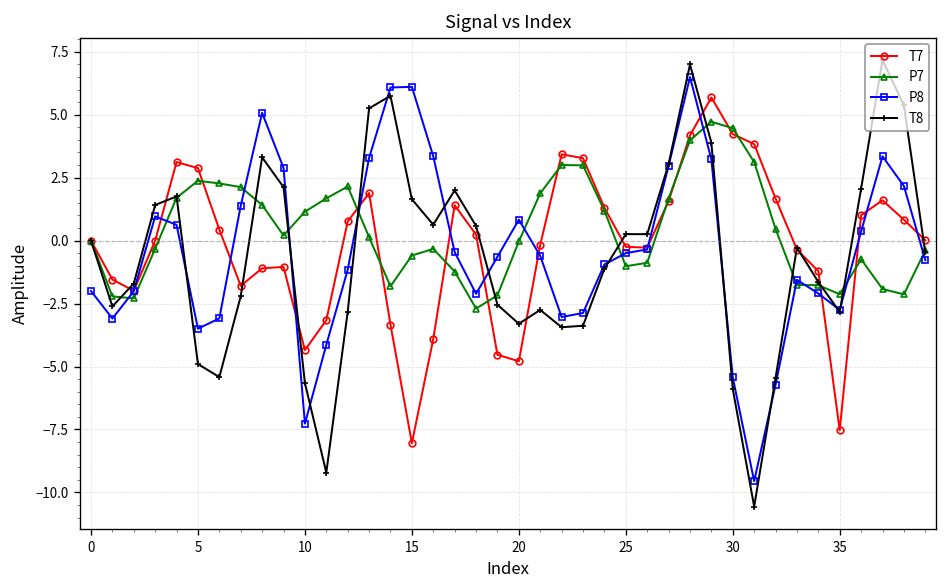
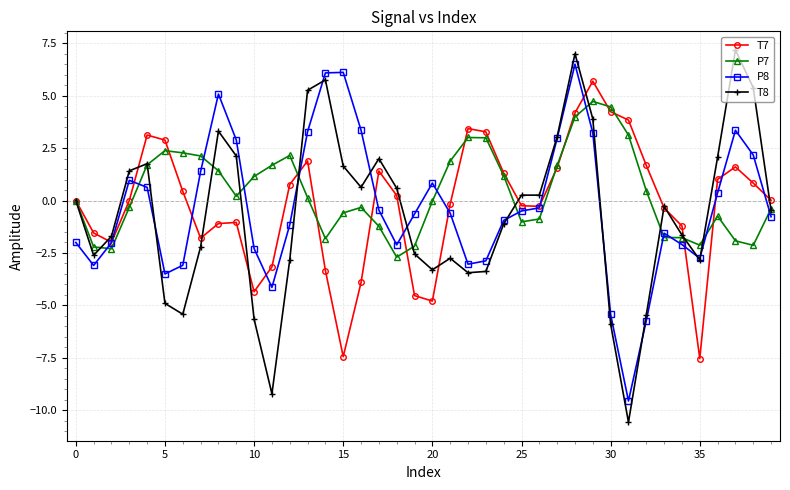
P8, 10: -7.3 -> -2.3
T7, 15: -8.0 -> -7.4
